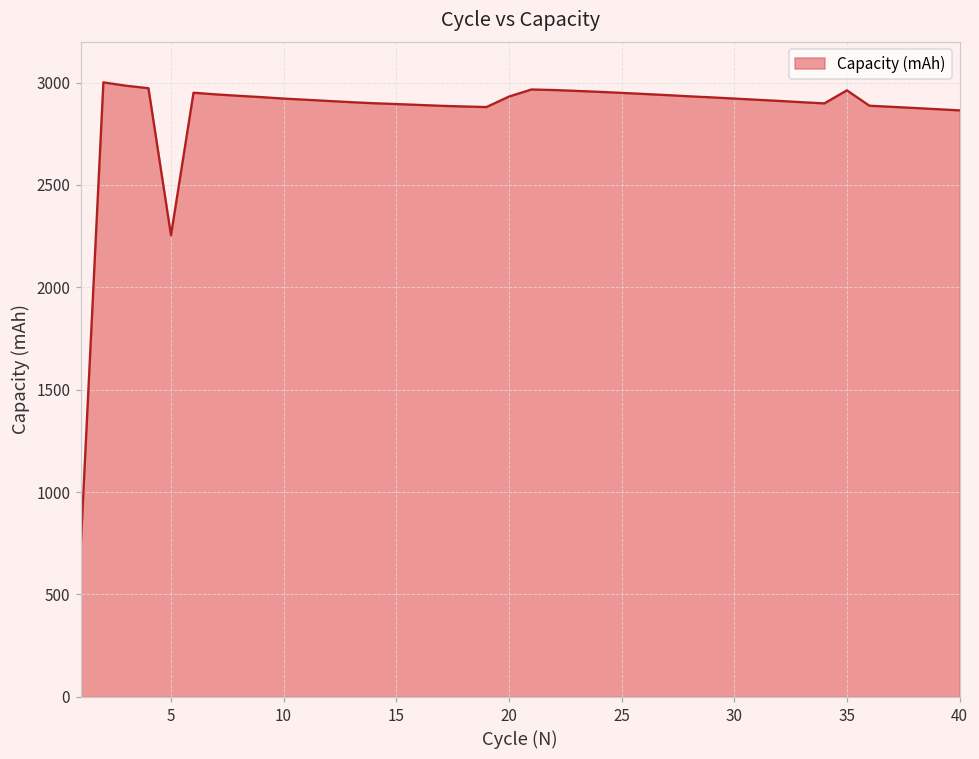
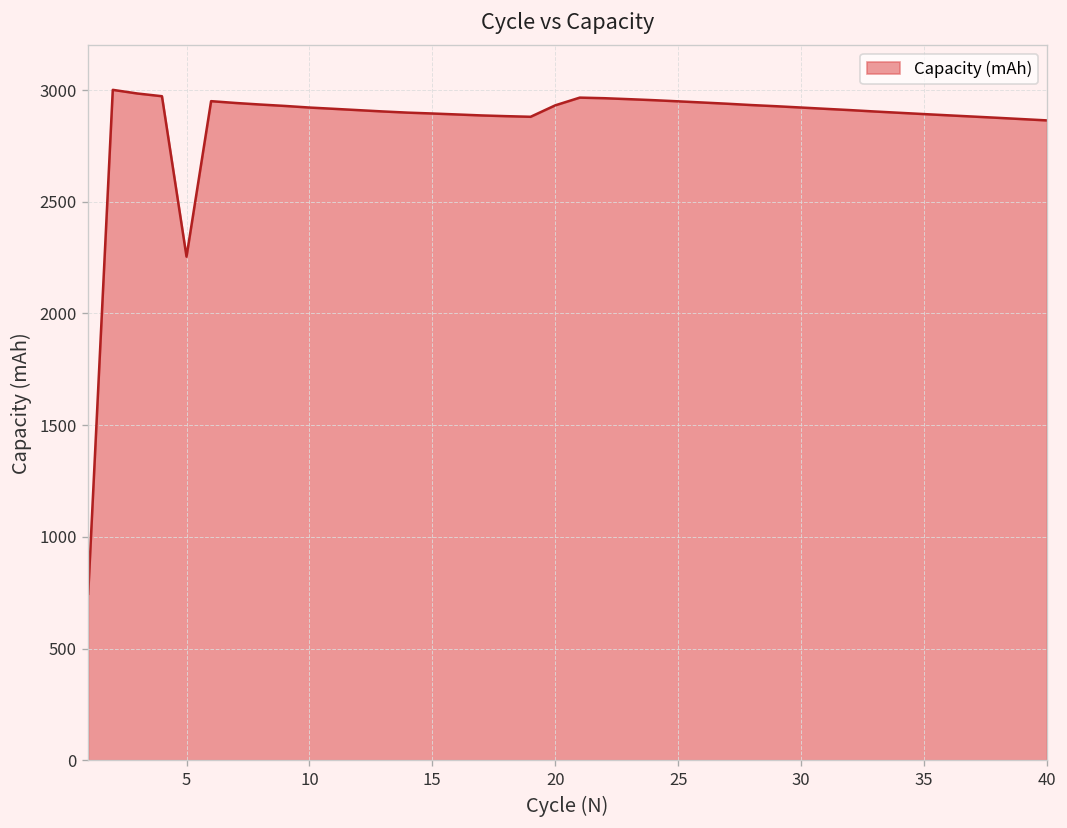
35: 2960 -> 2890
